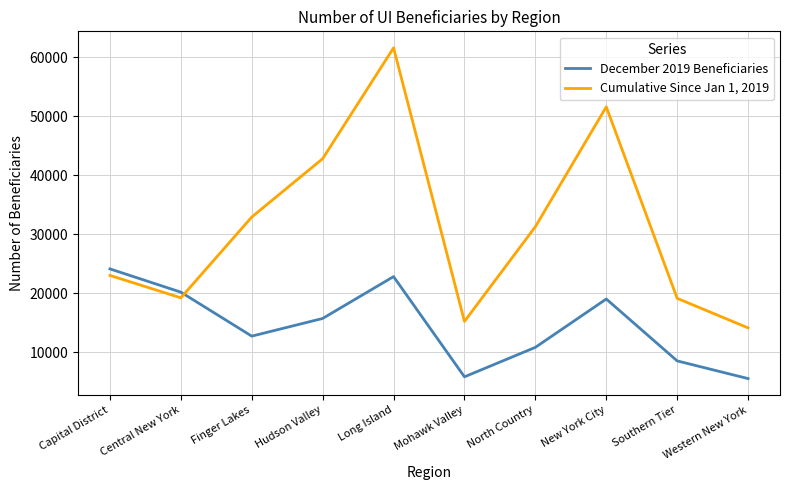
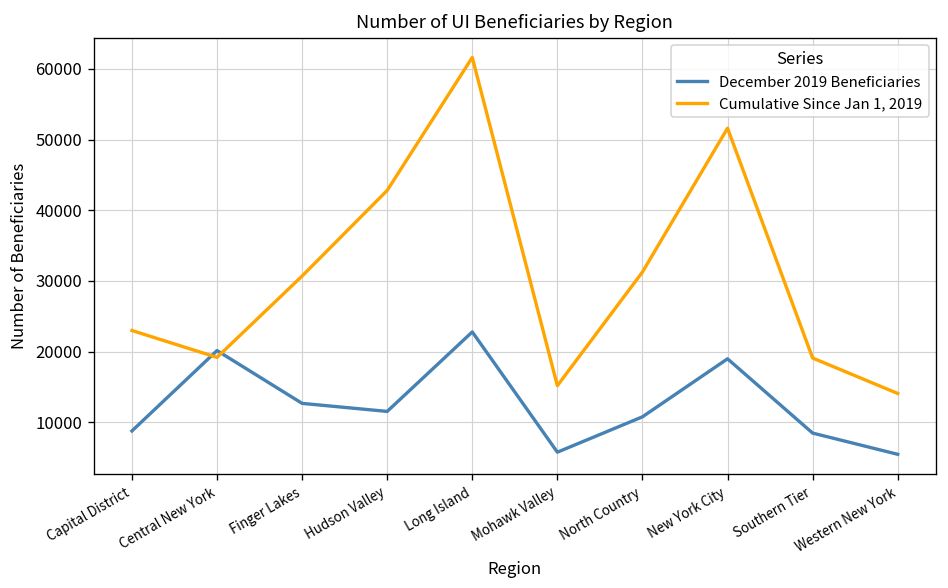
December 2019 Beneficiaries, Capital District: 24000 -> 9000
Cumulative Since Jan 1, 2019, Finger Lakes: 33000 -> 31000
December 2019 Beneficiaries, Hudson Valley: 16000 -> 12000
